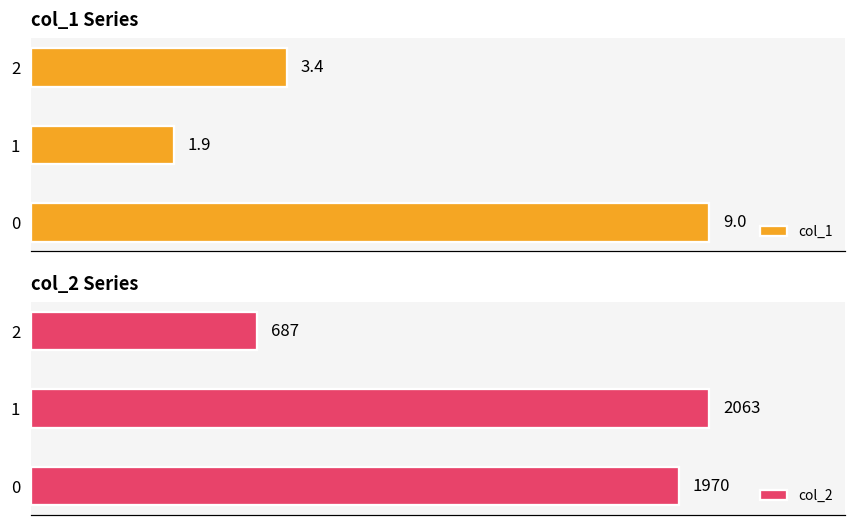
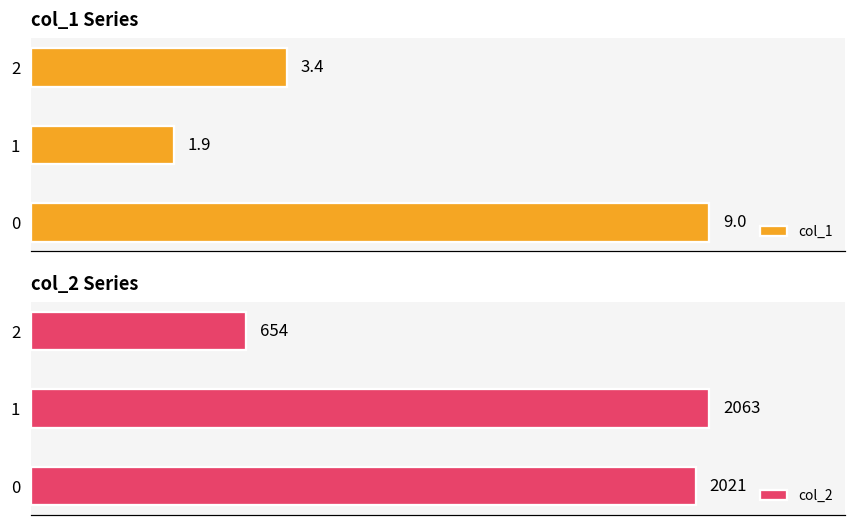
col_2 Series, 2: 687 -> 654
col_2 Series, 0: 1970 -> 2021
